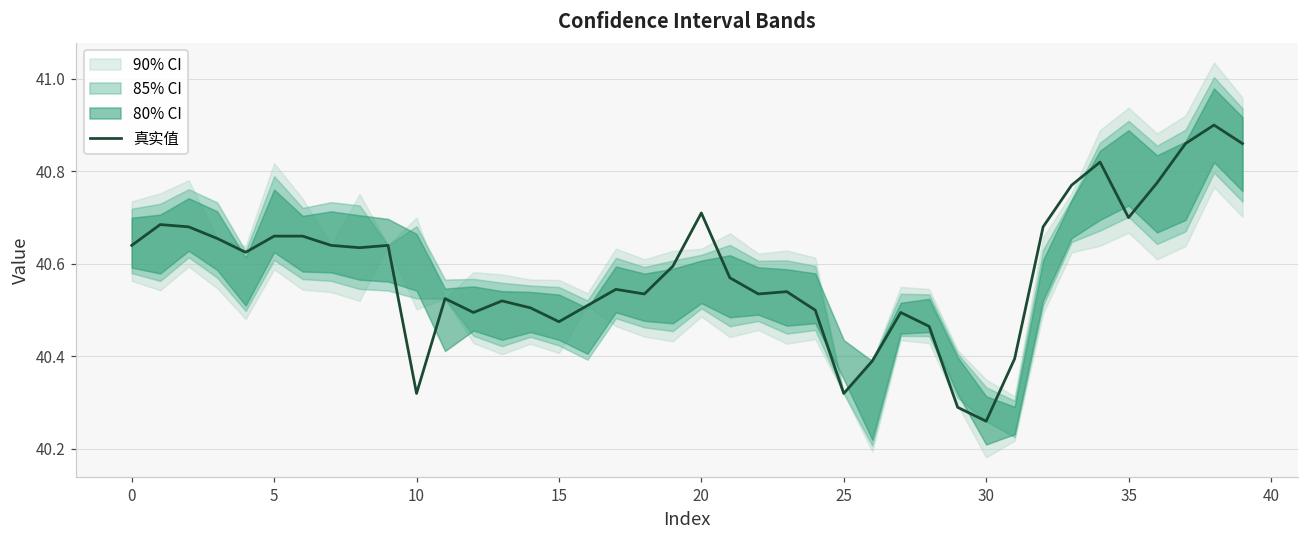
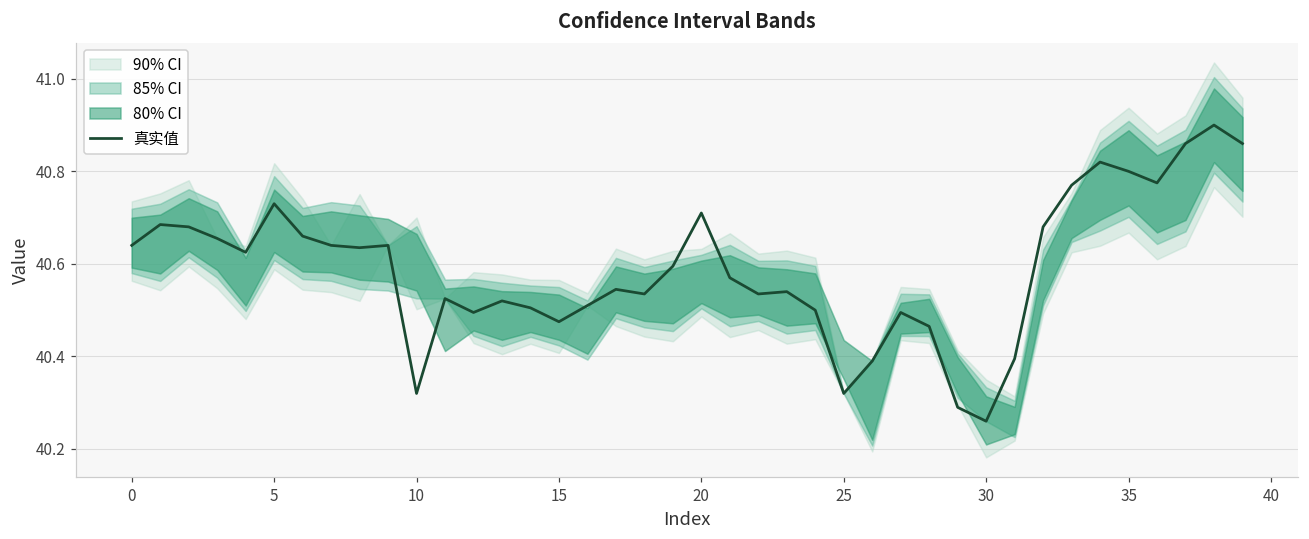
真实值, 5: 40.66 -> 40.73
真实值, 35: 40.7 -> 40.8
